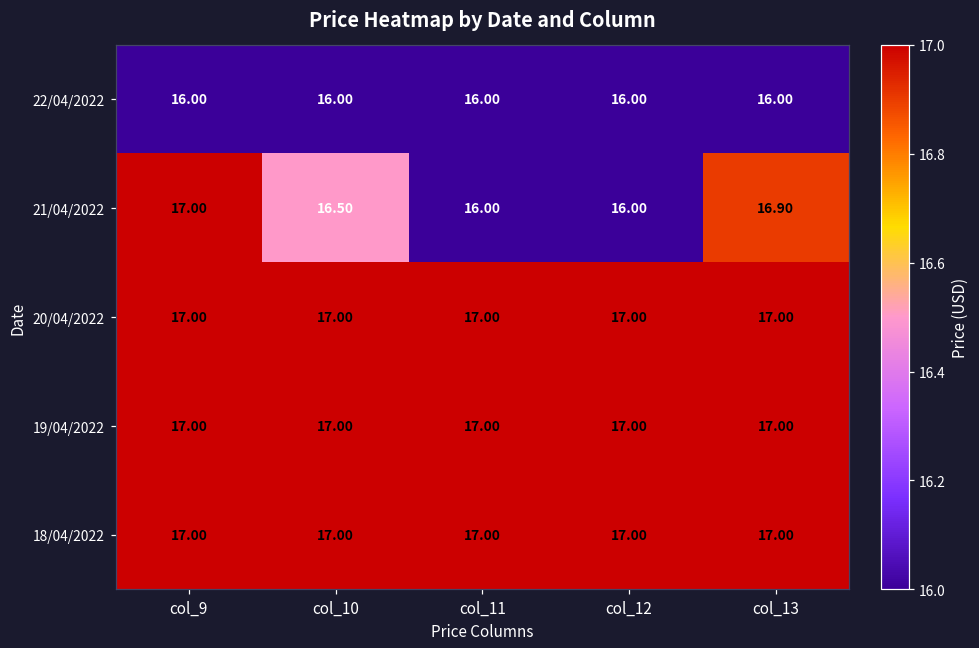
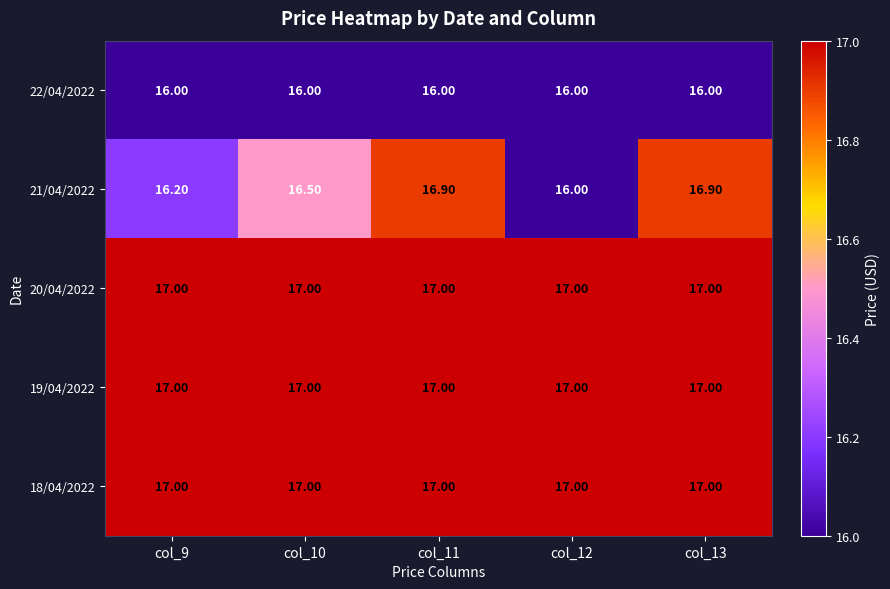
21/04/2022, col_9: 17.00 -> 16.20
21/04/2022, col_11: 16.00 -> 16.90
